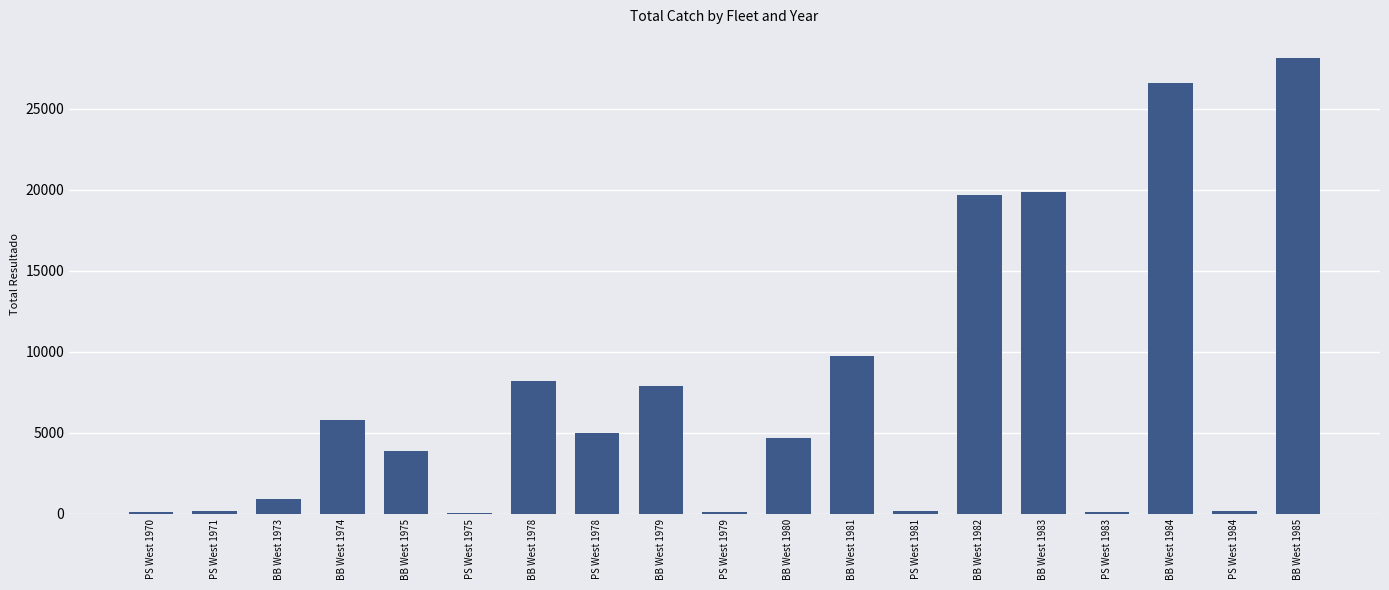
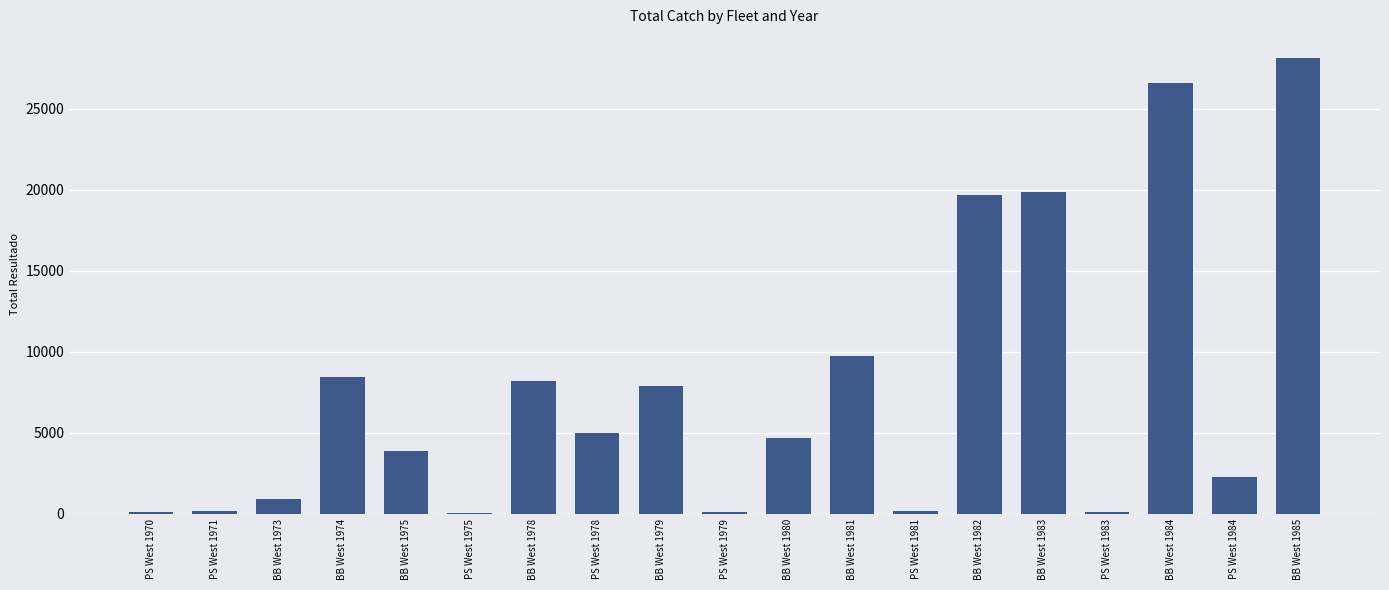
BB West 1974: 5800 -> 8400
PS West 1984: 200 -> 2300
